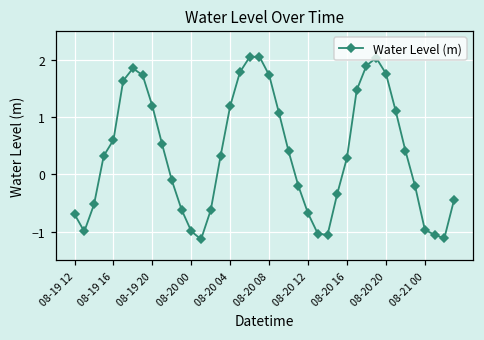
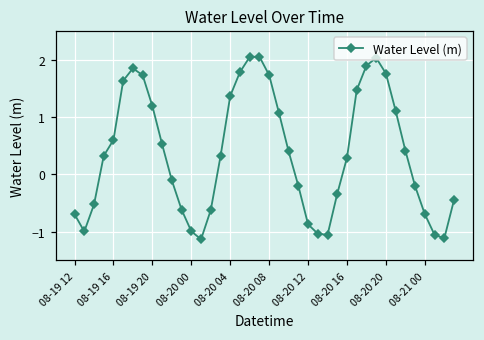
08-20 04: 1.2 -> 1.4
08-20 12: -0.7 -> -0.9
08-21 00: -1.0 -> -0.7
